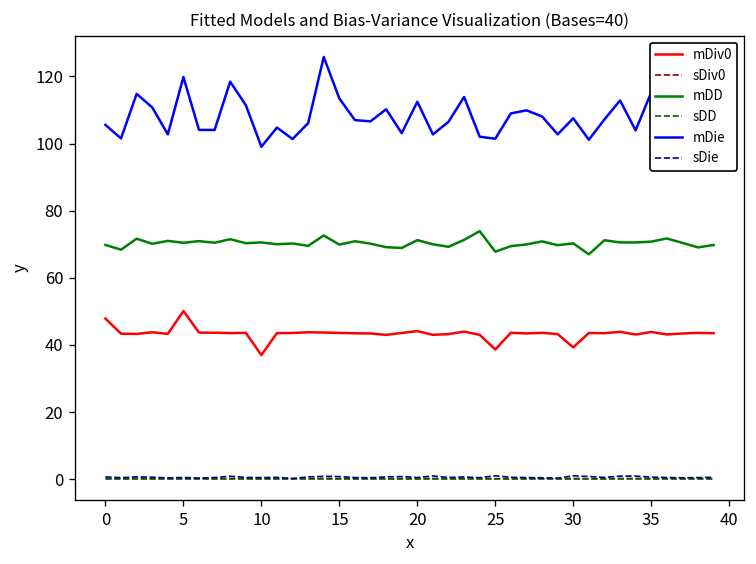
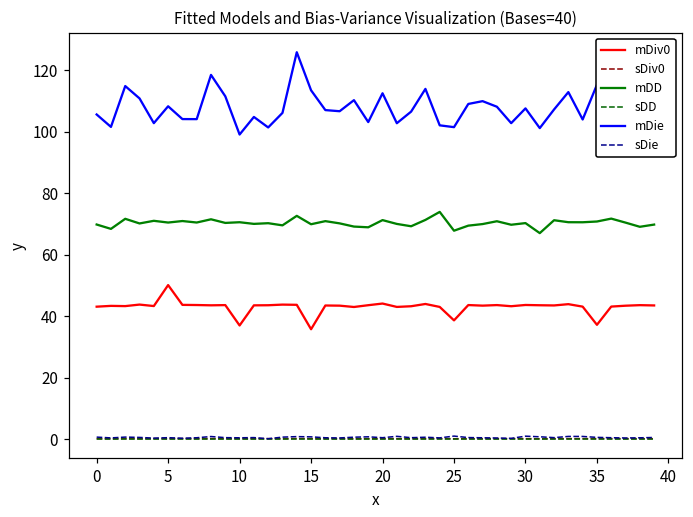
mDiv0, 0: 48 -> 43
mDie, 5: 120 -> 108
mDiv0, 15: 44 -> 36
mDiv0, 30: 39 -> 44
mDiv0, 35: 44 -> 37
